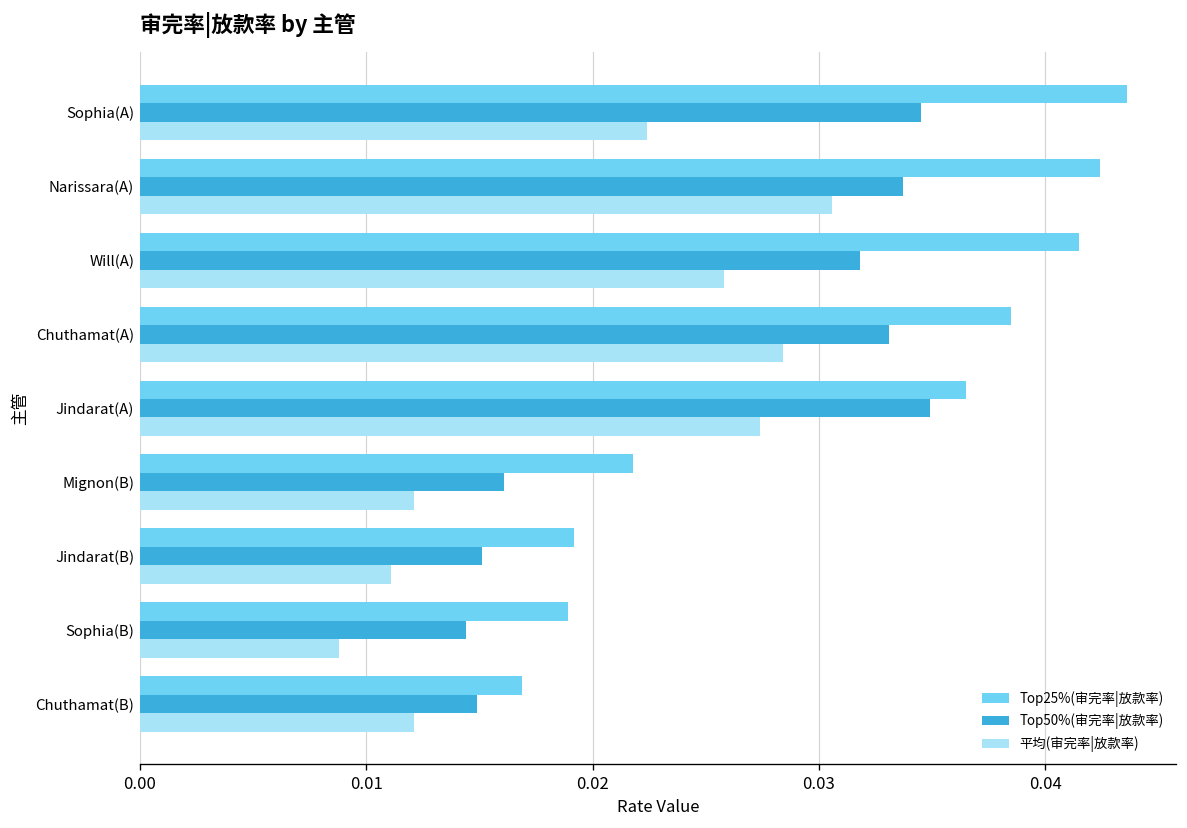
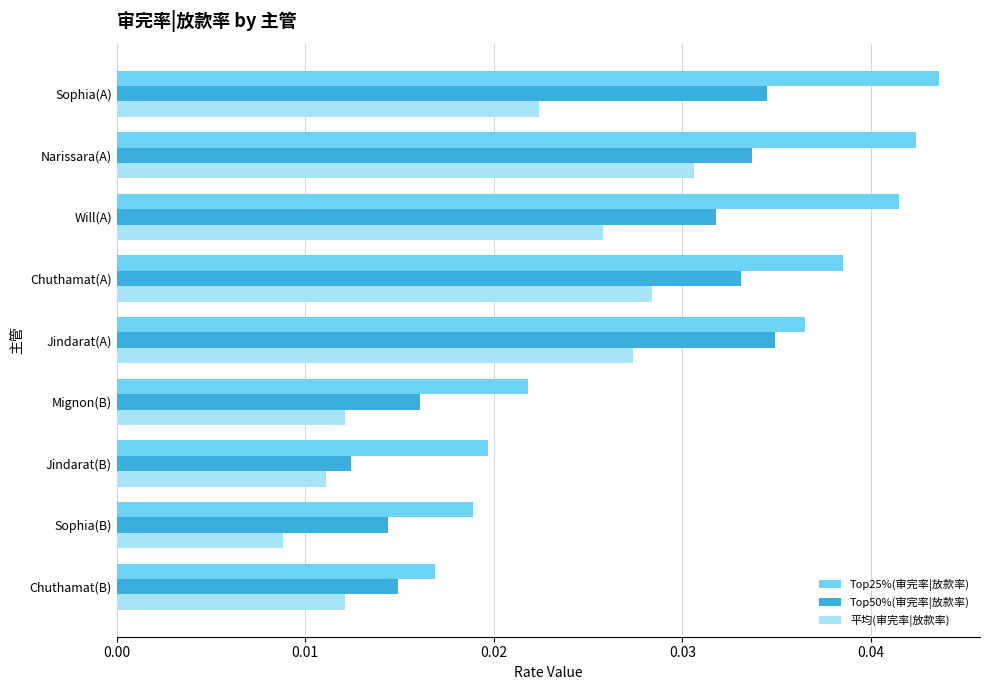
Top25%(审完率|放款率), Jindarat(B): 0.0192 -> 0.0197
Top50%(审完率|放款率), Jindarat(B): 0.0151 -> 0.0124
